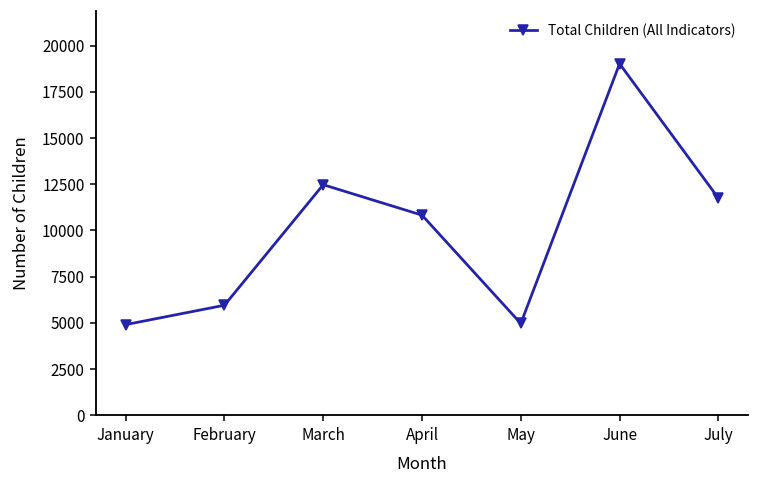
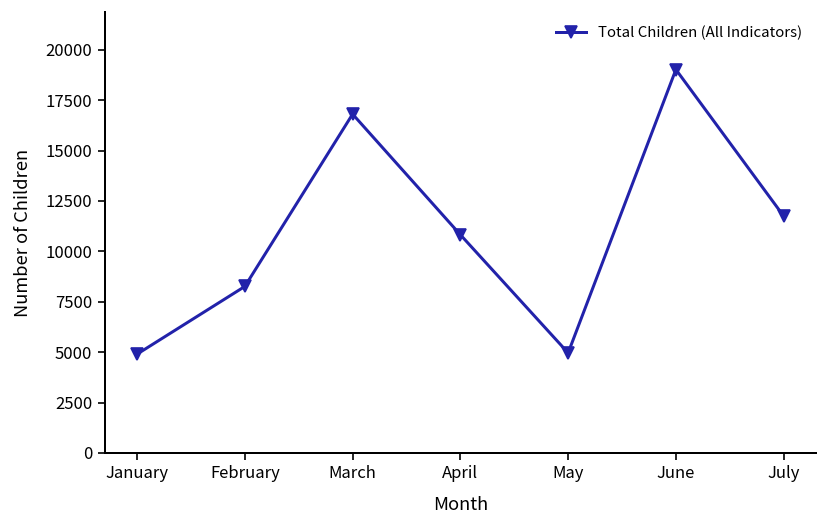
February: 6000 -> 8300
March: 12500 -> 16800
